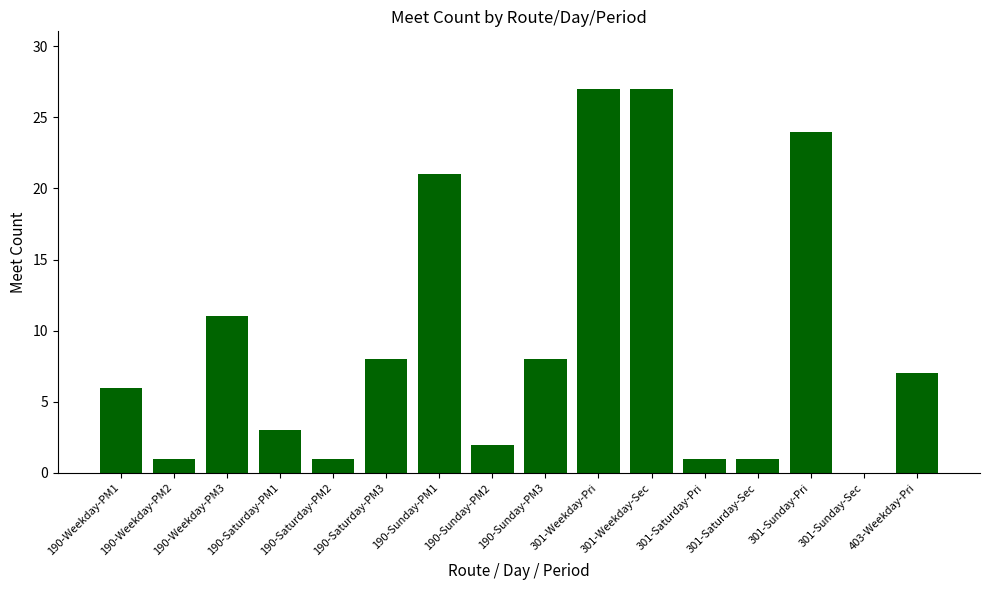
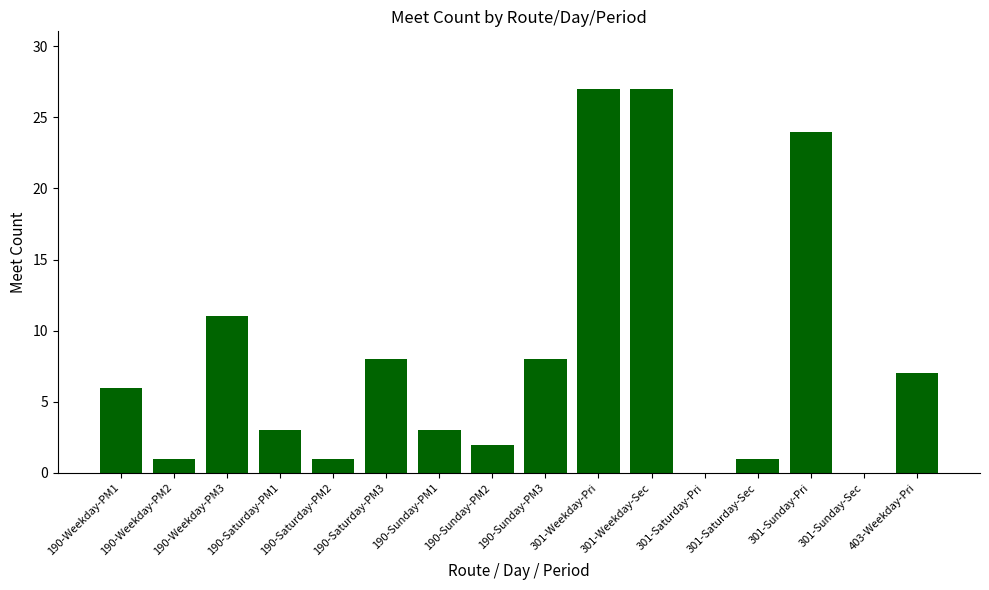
190-Sunday-PM1: 21 -> 3
301-Saturday-Pri: 1 -> 0
